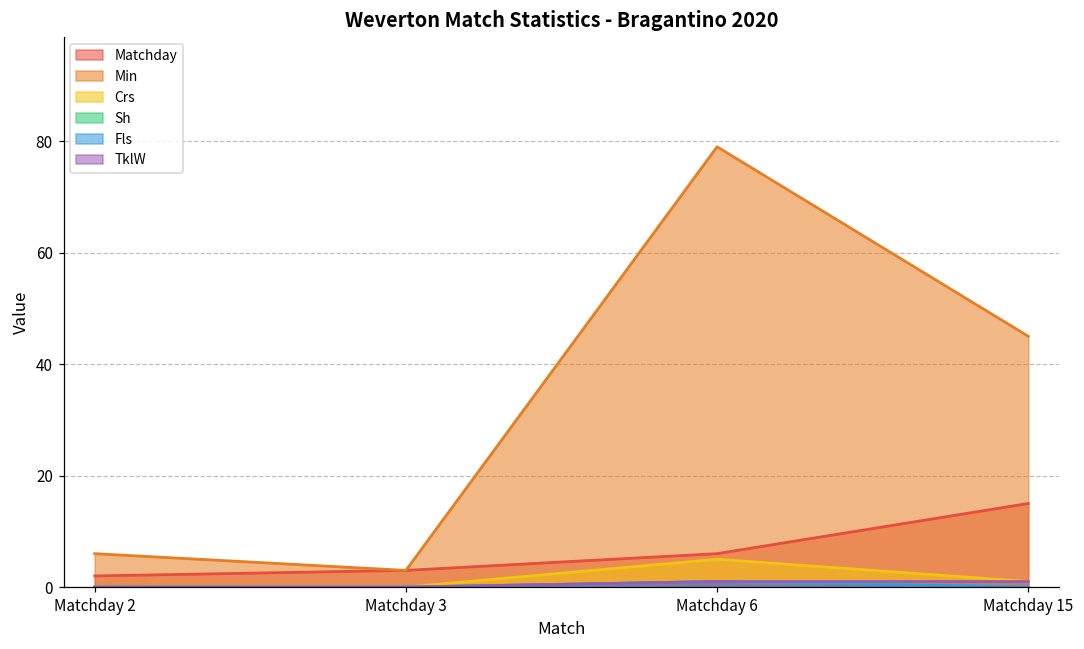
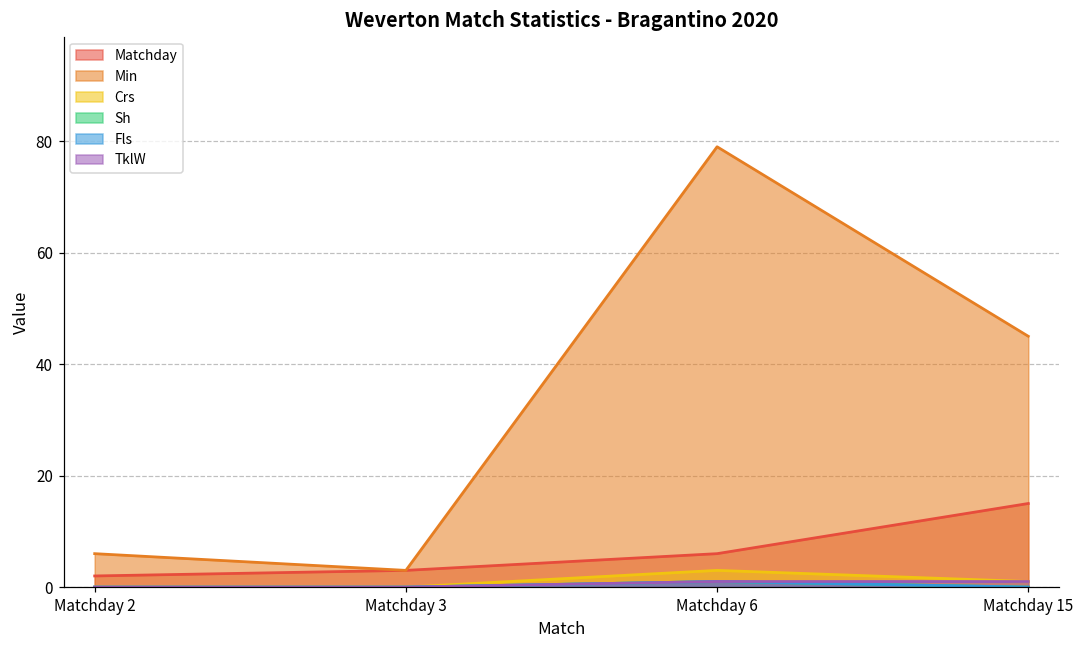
Crs, Matchday 6: 5 -> 3
